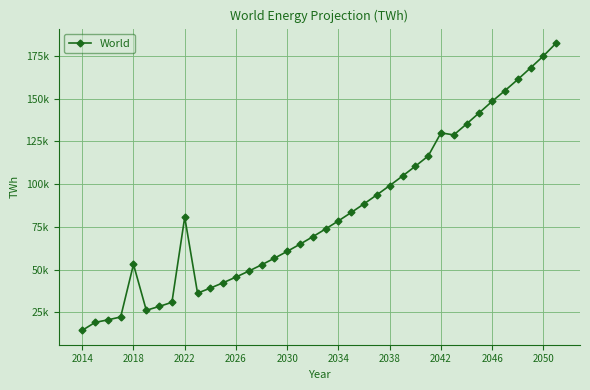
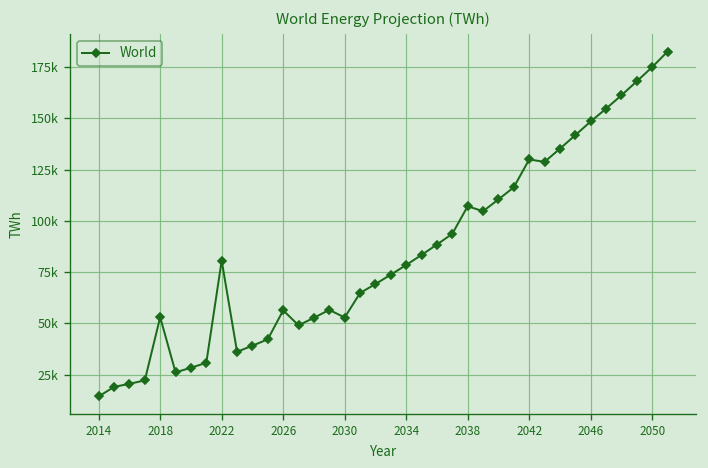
2026: 46000 -> 56000
2030: 61000 -> 53000
2038: 99000 -> 107000
